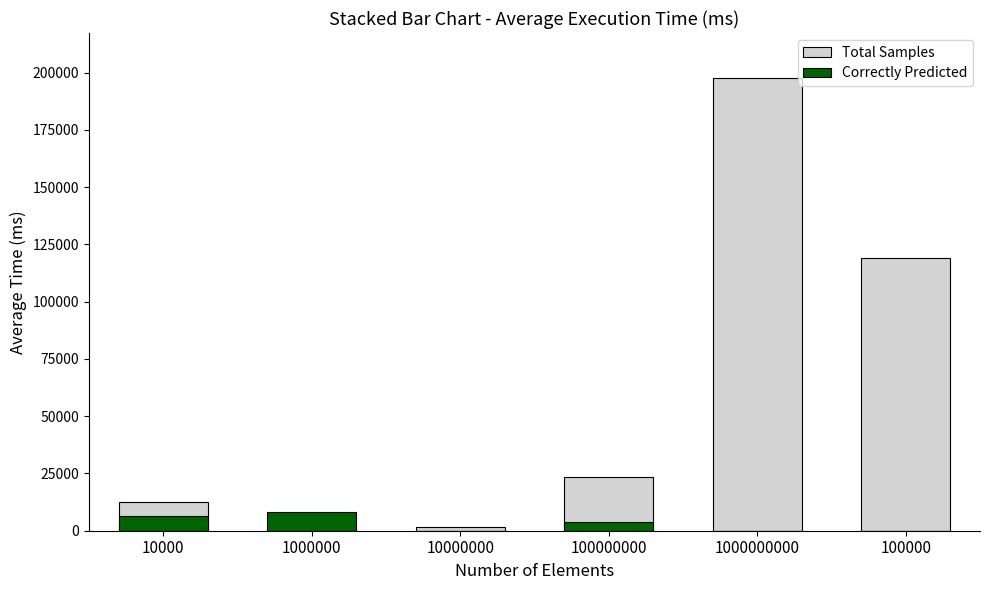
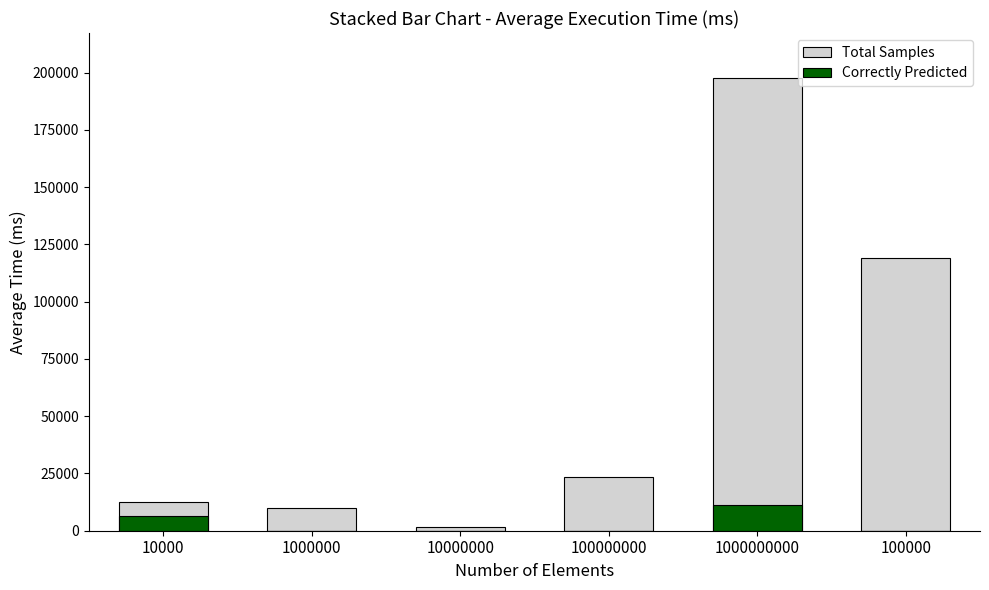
Total Samples, 1000000: 0 -> 10000
Correctly Predicted, 1000000: 8000 -> 0
Correctly Predicted, 100000000: 4000 -> 0
Correctly Predicted, 1000000000: 0 -> 11000
